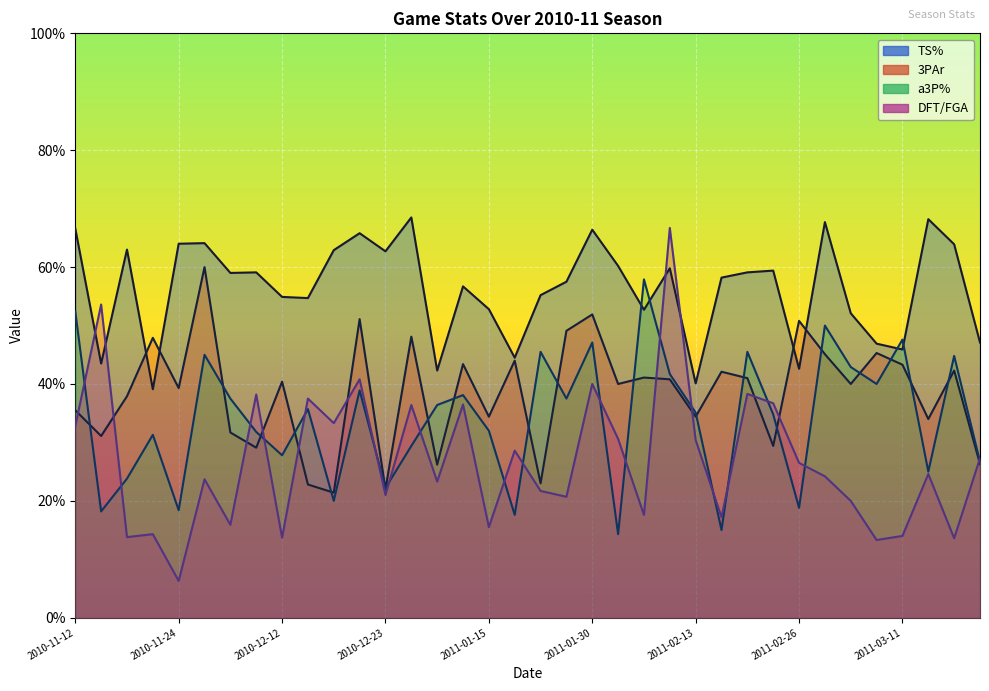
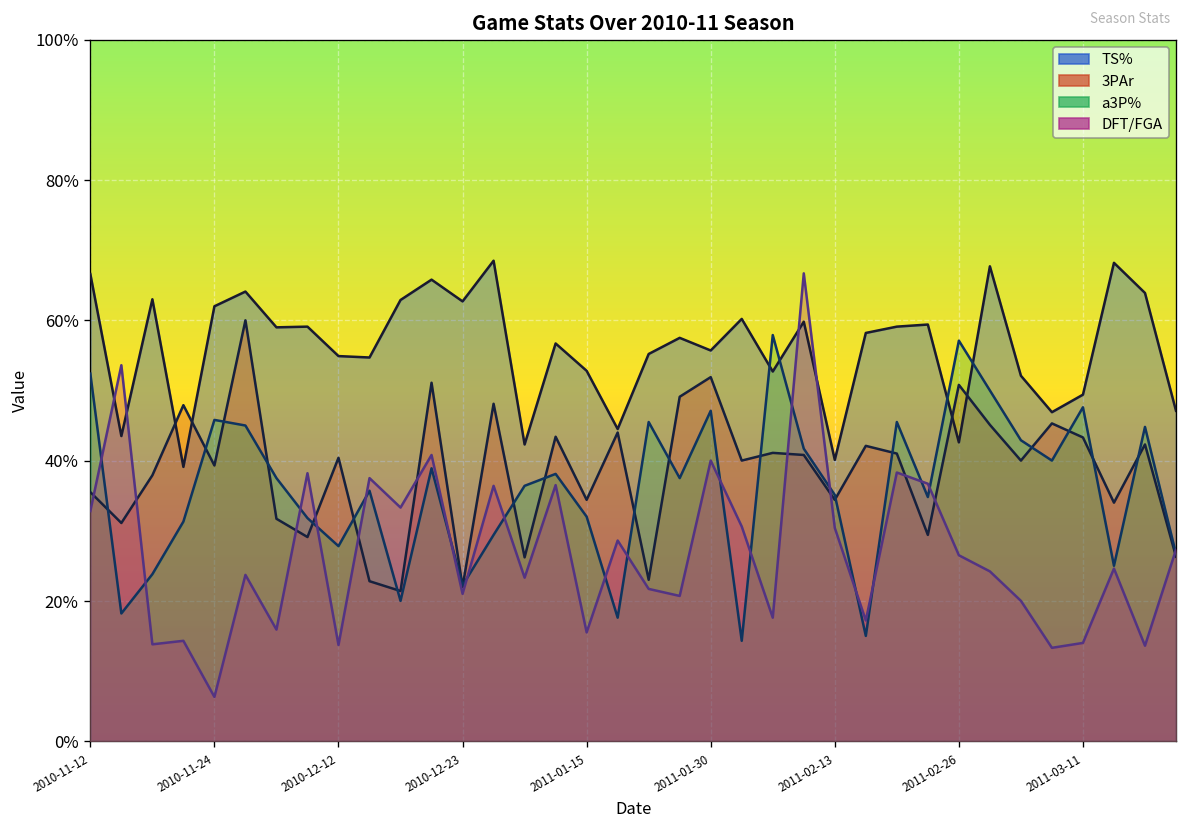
TS%, 2010-11-24: 64% -> 62%
a3P%, 2010-11-24: 18% -> 46%
TS%, 2011-01-30: 66% -> 56%
a3P%, 2011-02-26: 19% -> 57%
TS%, 2011-03-11: 46% -> 49%
